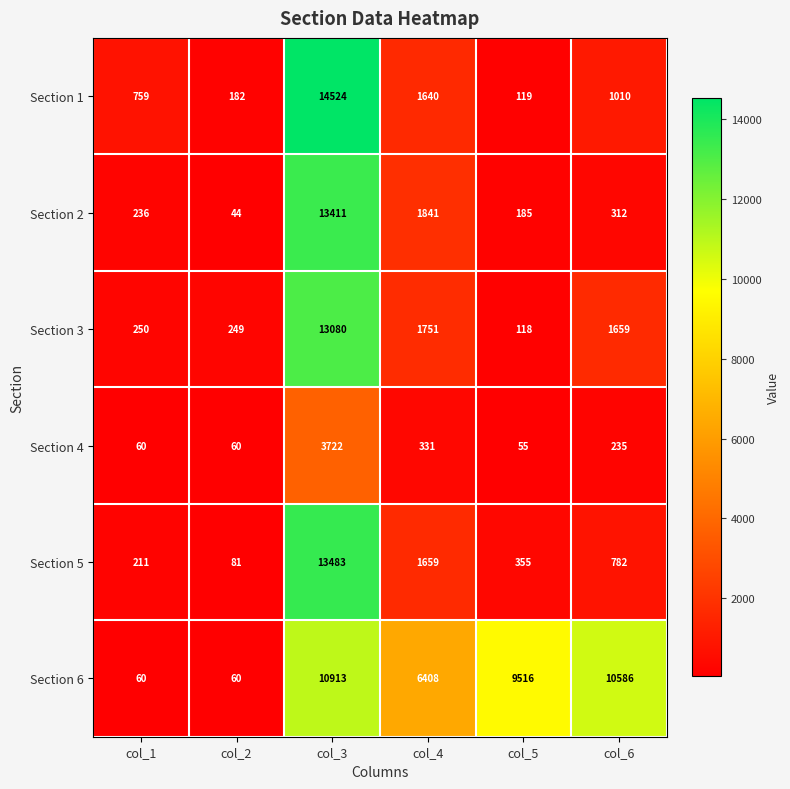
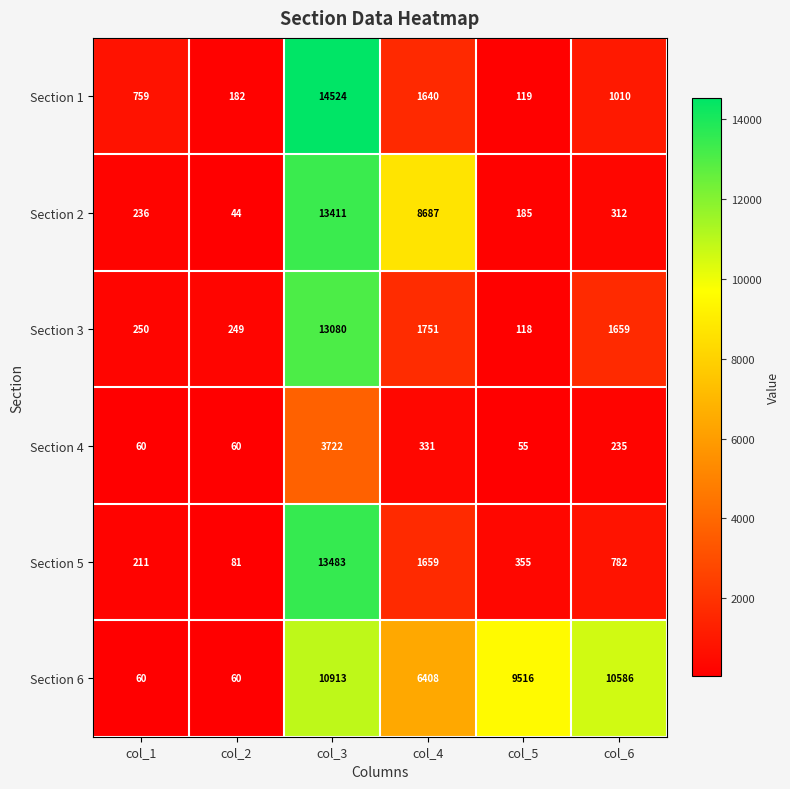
Section 2, col_4: 1841 -> 8687
